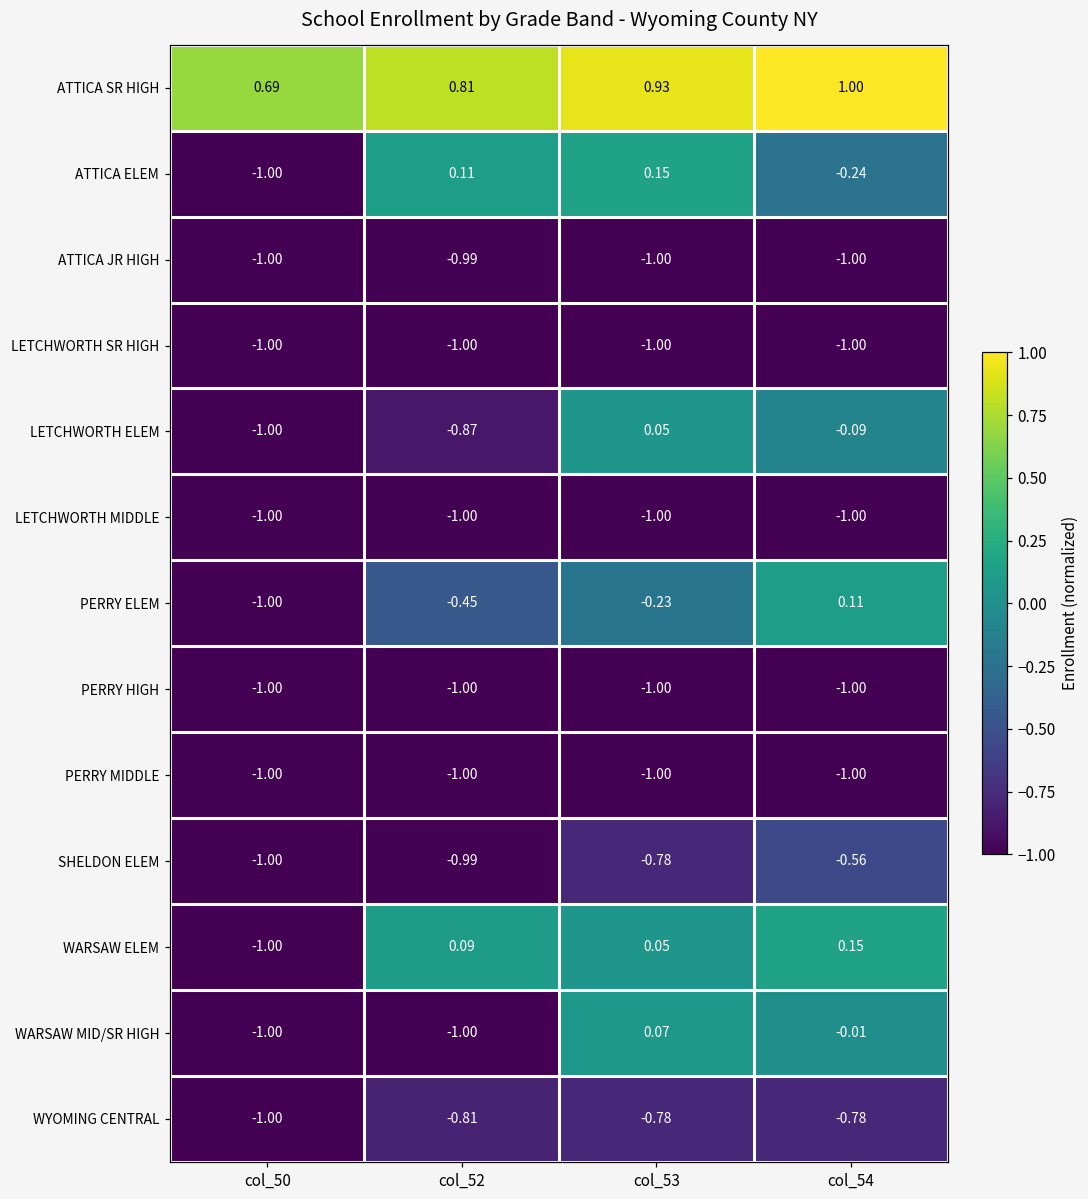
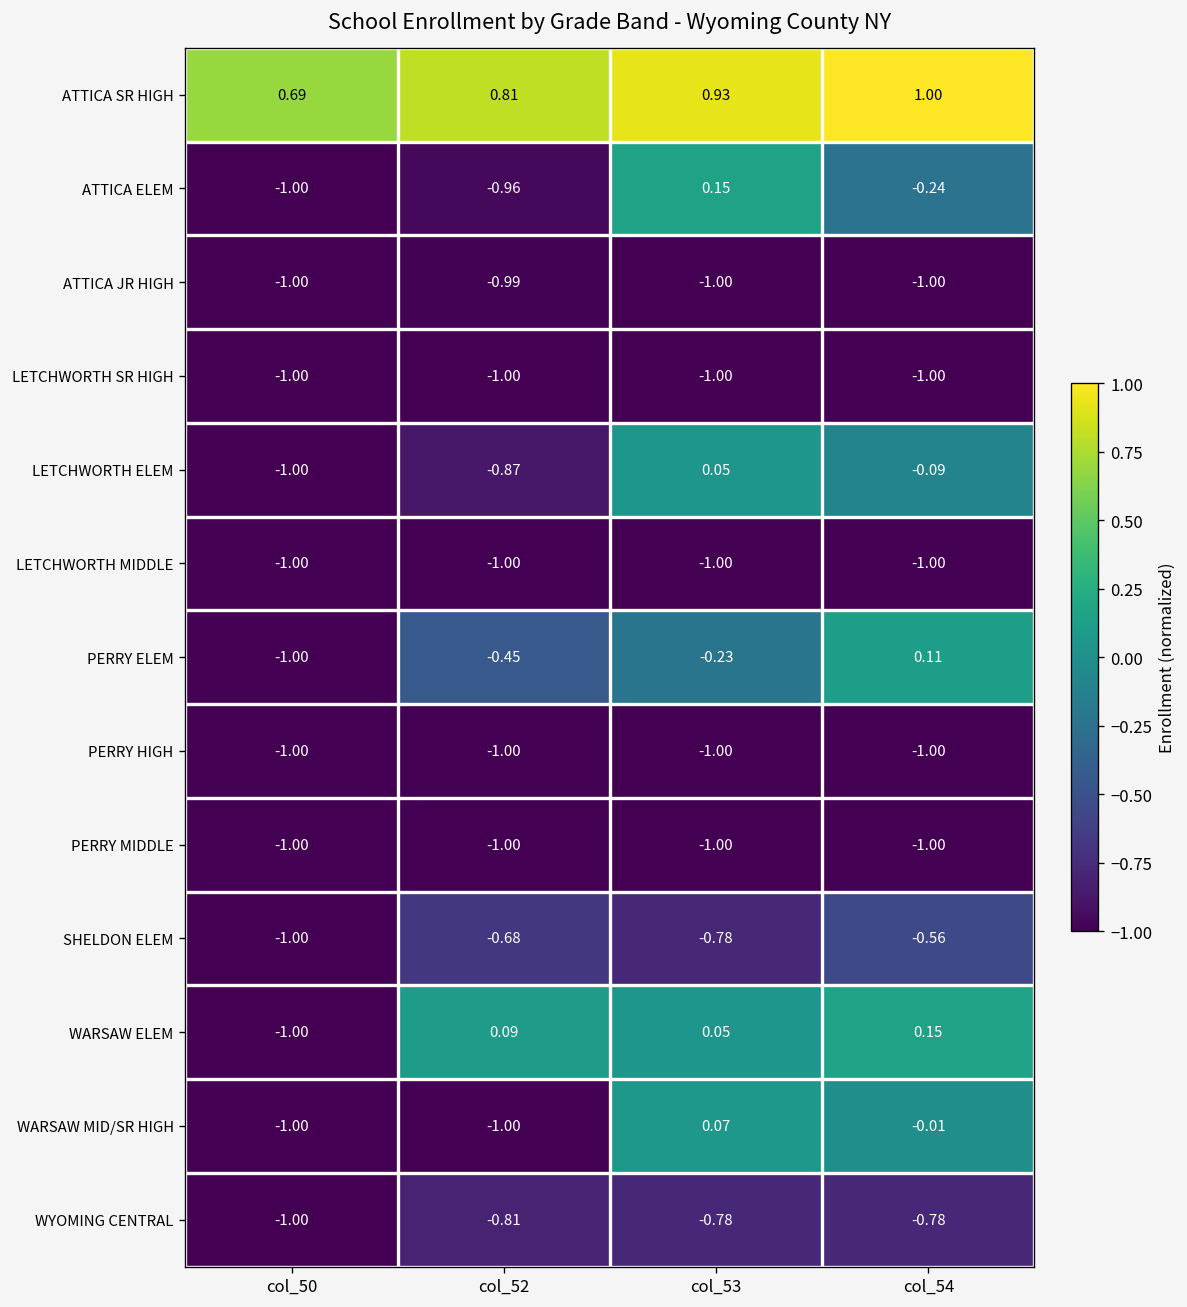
ATTICA ELEM, col_52: 0.11 -> -0.96
SHELDON ELEM, col_52: -0.99 -> -0.68
